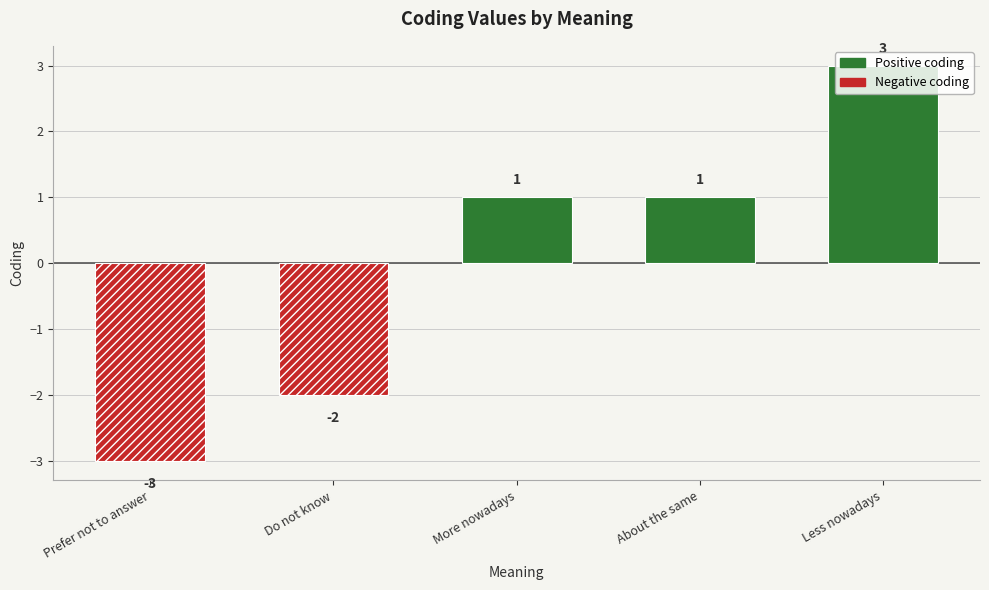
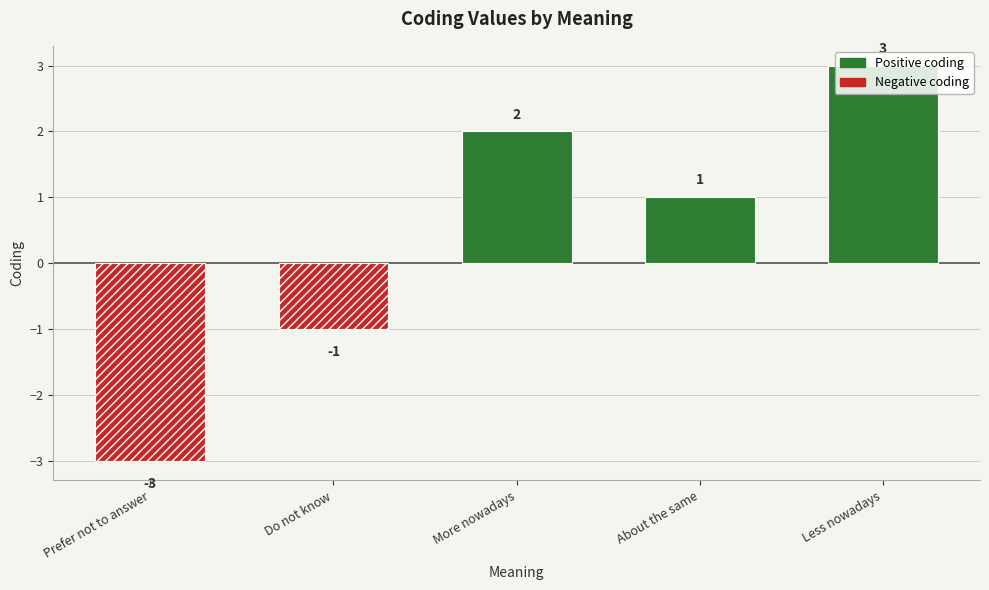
Do not know: -2 -> -1
More nowadays: 1 -> 2
